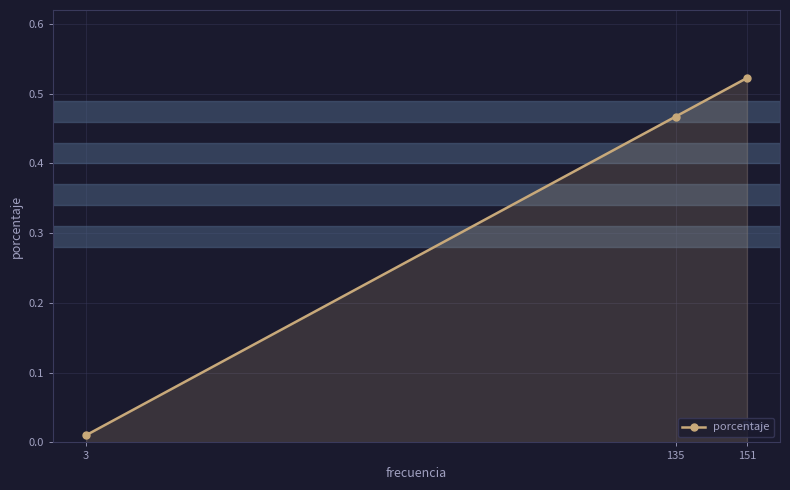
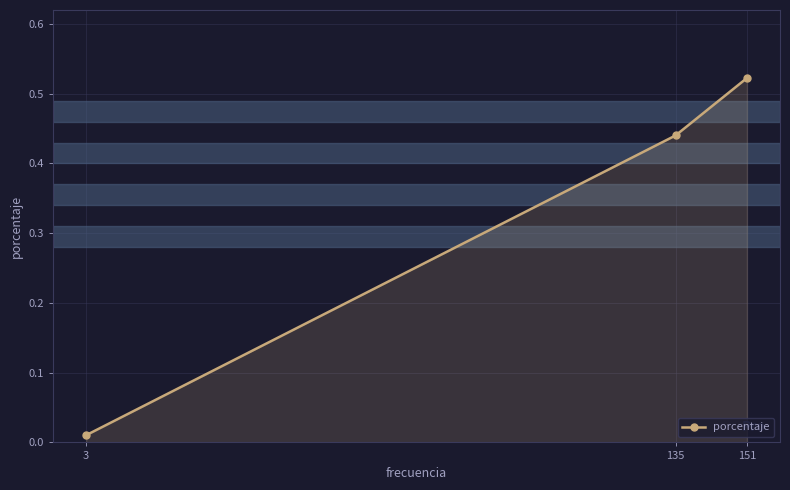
135: 0.47 -> 0.44
